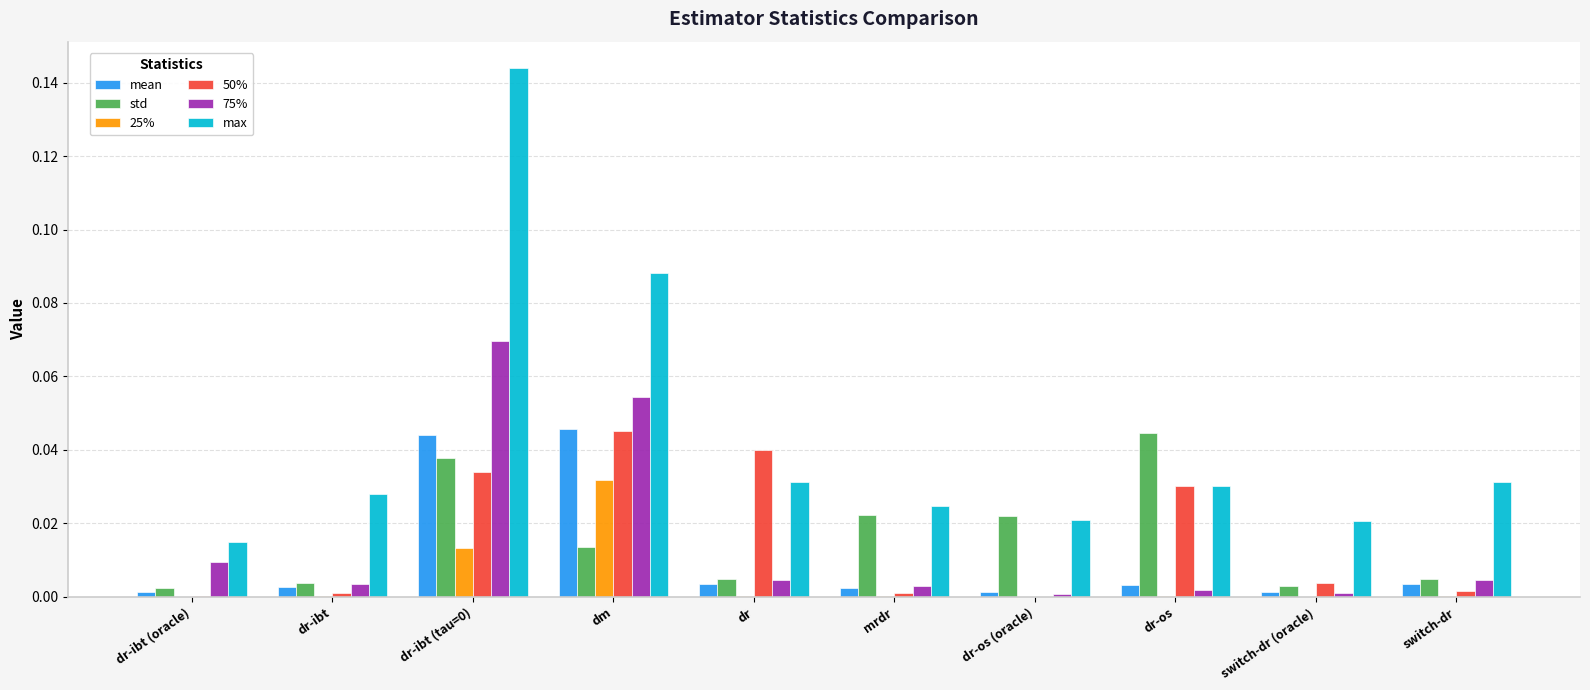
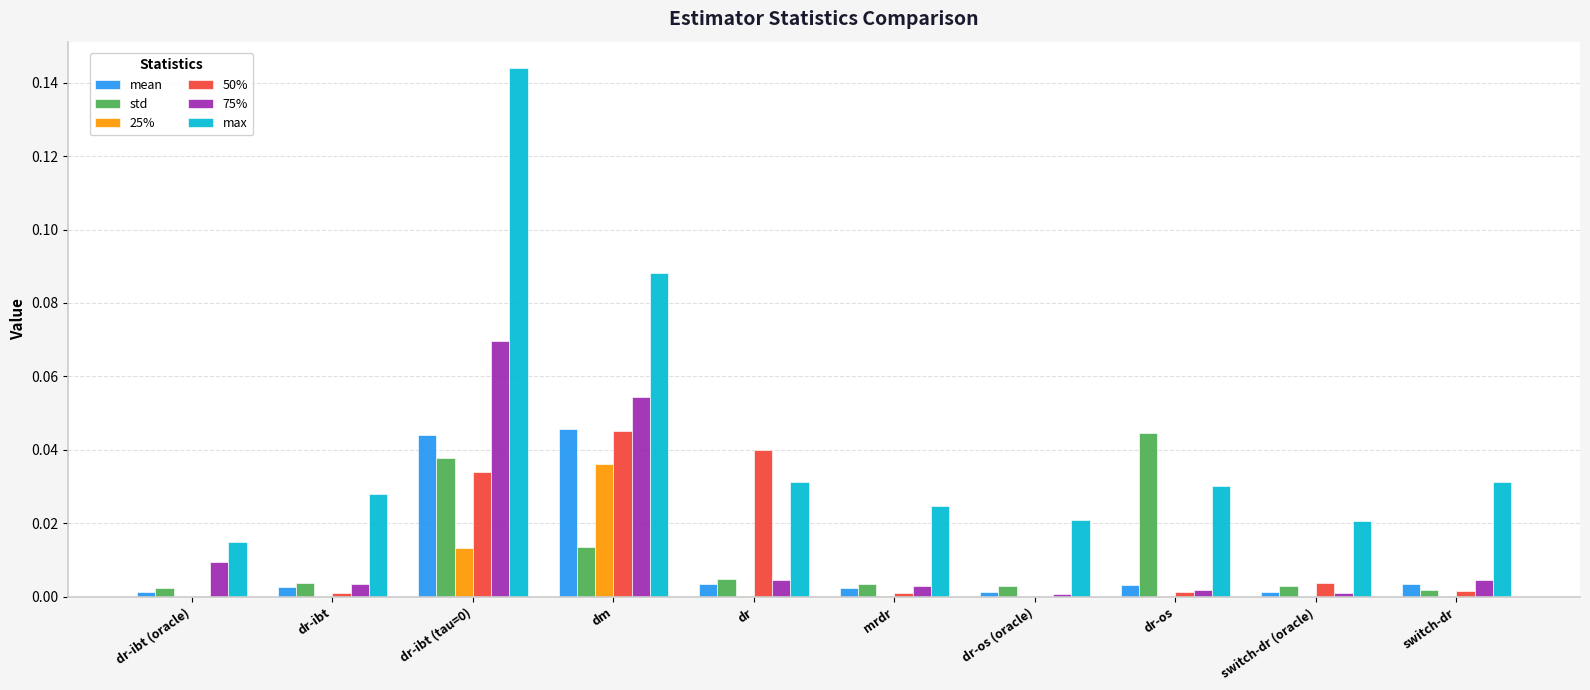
25%, dm: 0.032 -> 0.036
std, mrdr: 0.022 -> 0.003
std, dr-os (oracle): 0.022 -> 0.003
50%, dr-os: 0.030 -> 0.001
std, switch-dr: 0.005 -> 0.002
